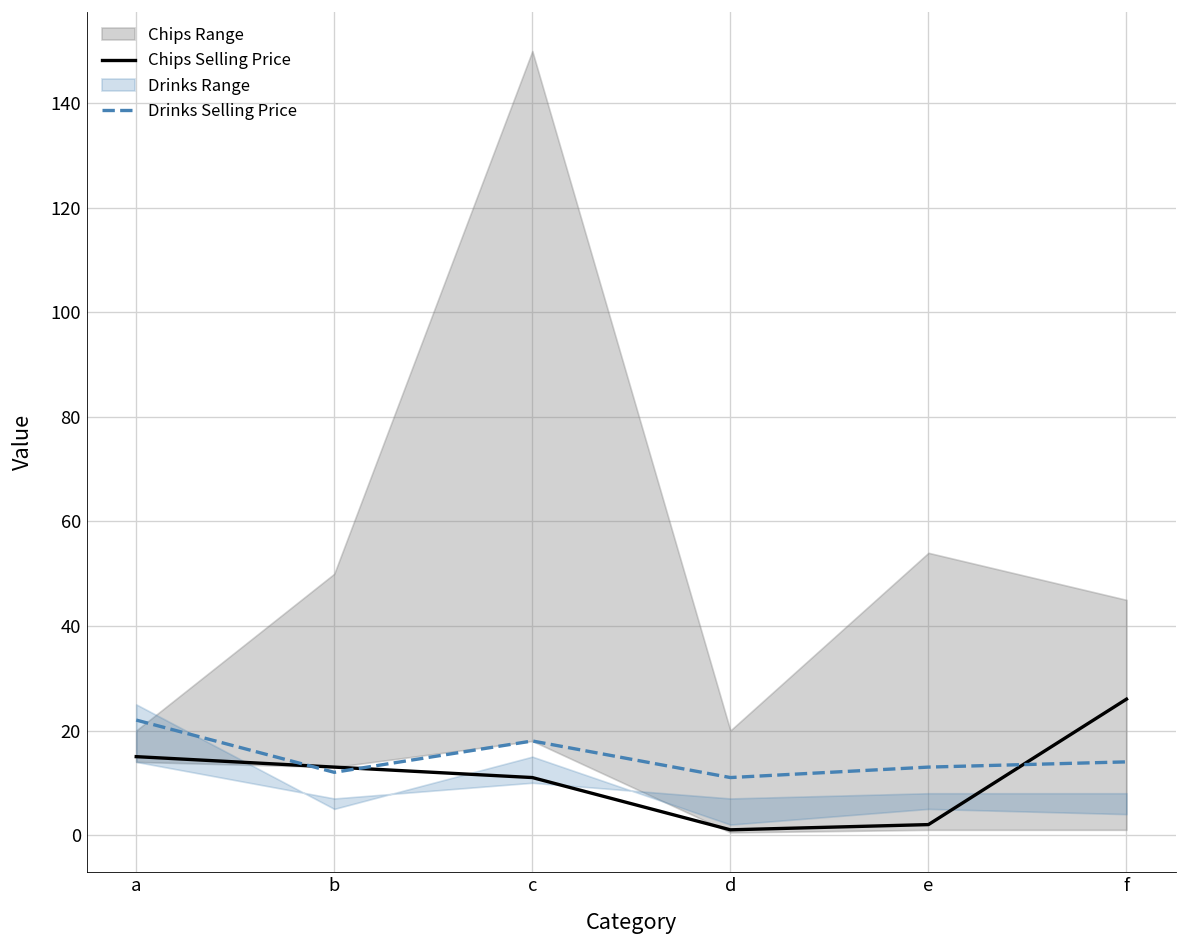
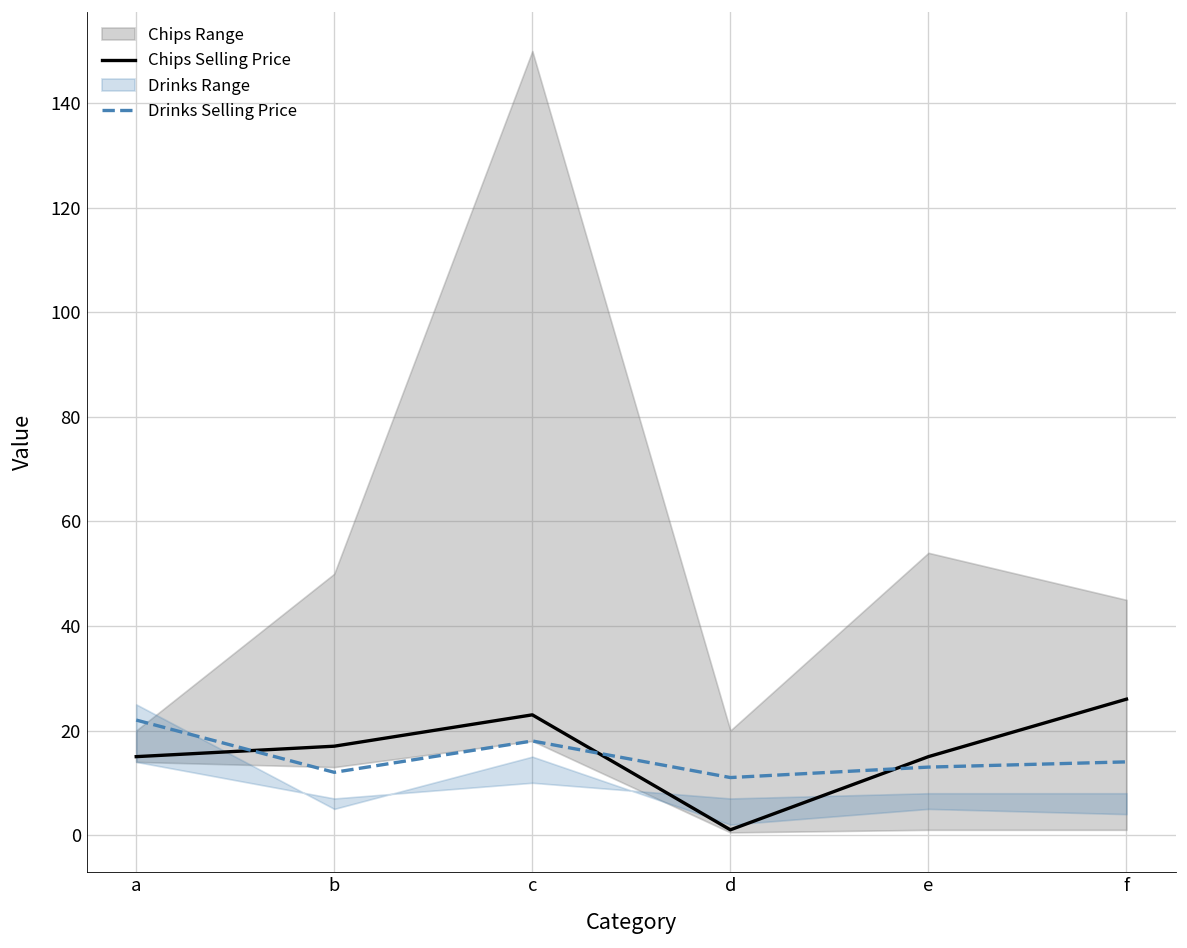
Chips Selling Price, b: 13 -> 17
Chips Selling Price, c: 11 -> 23
Chips Selling Price, e: 2 -> 15
